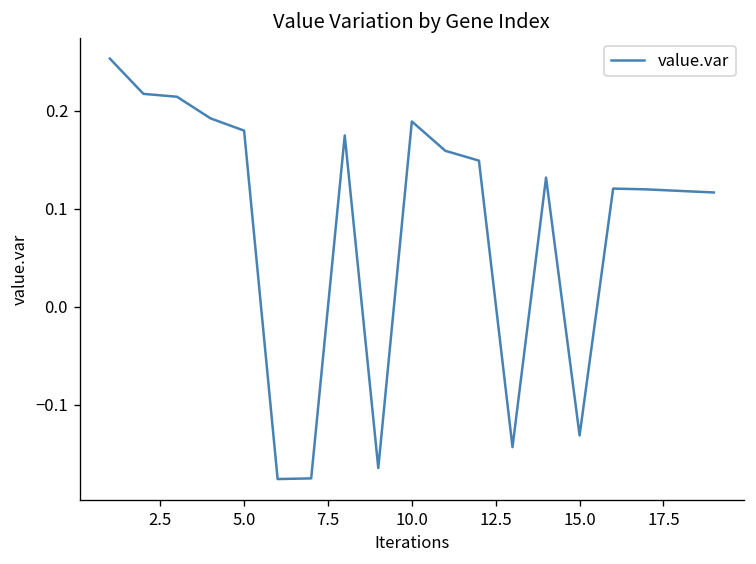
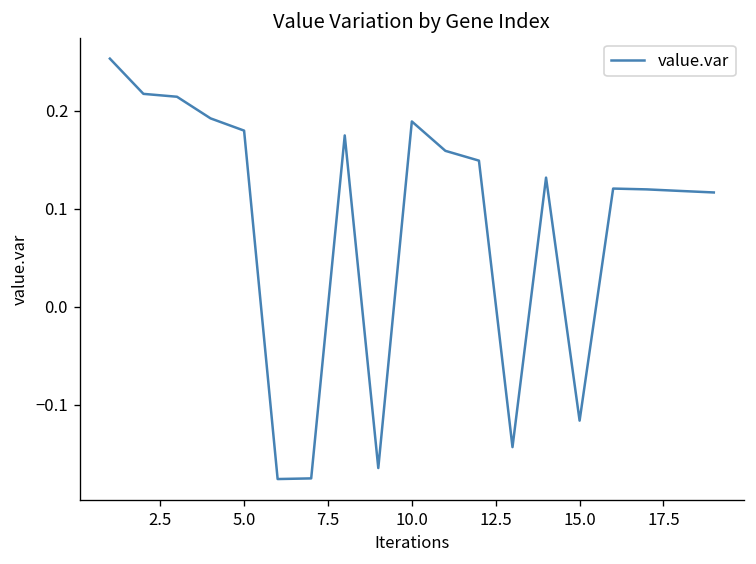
15.0: -0.13 -> -0.12
